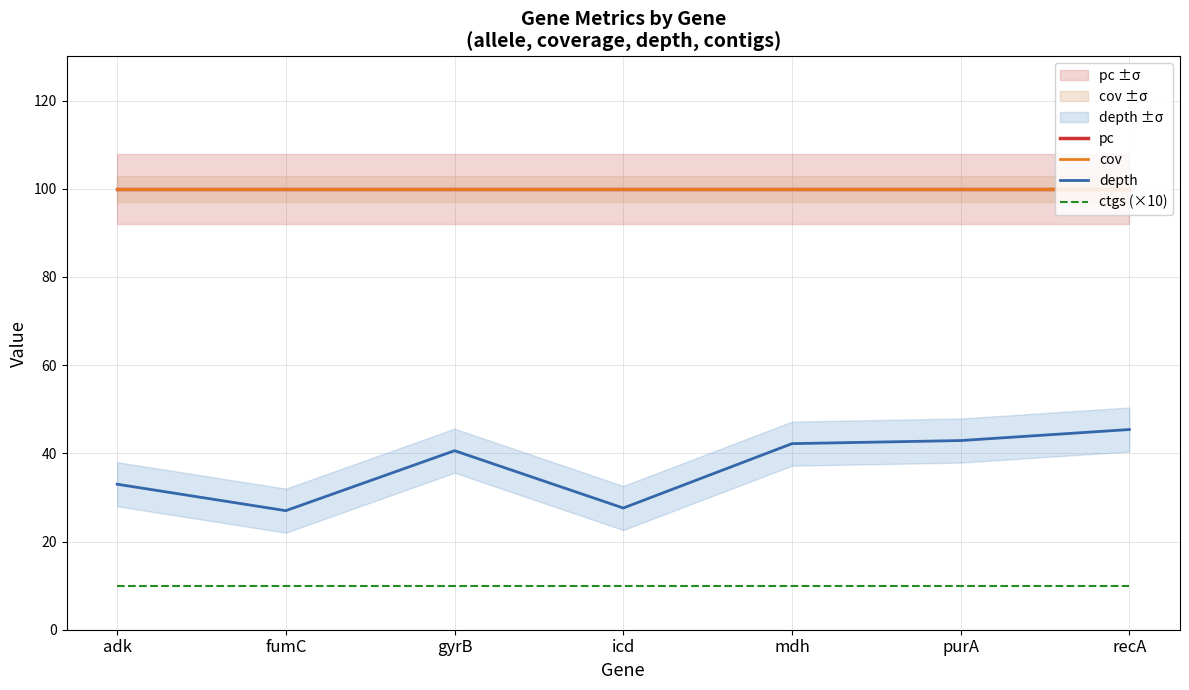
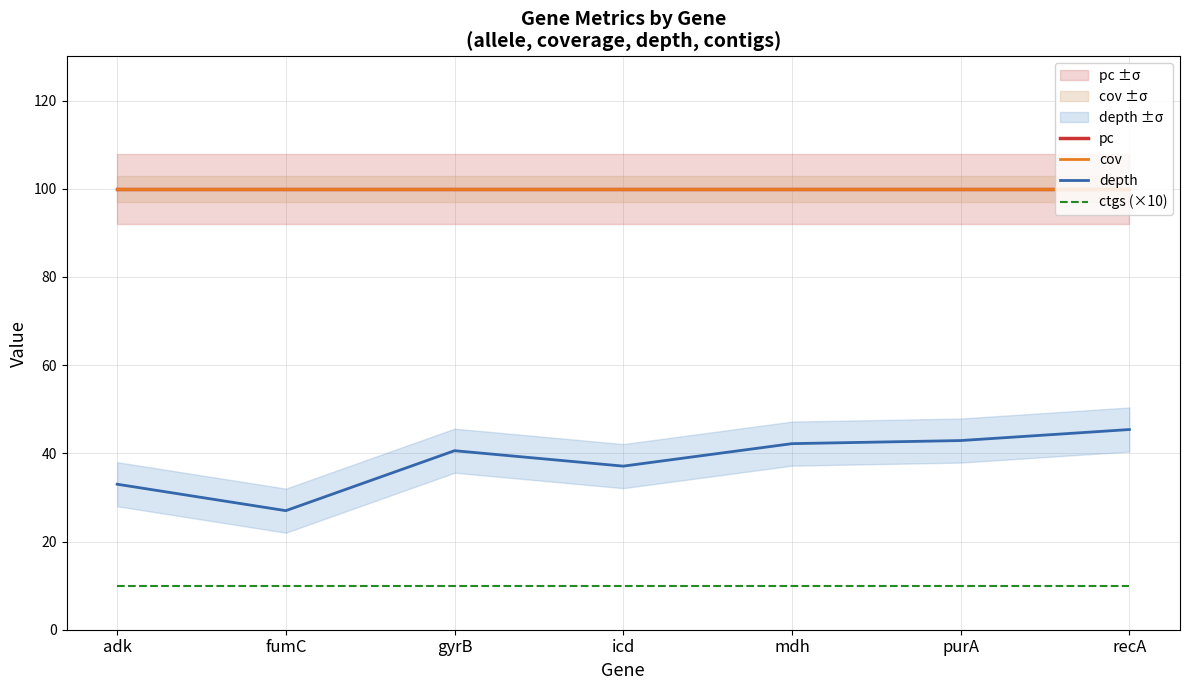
depth, icd: 28 -> 37
